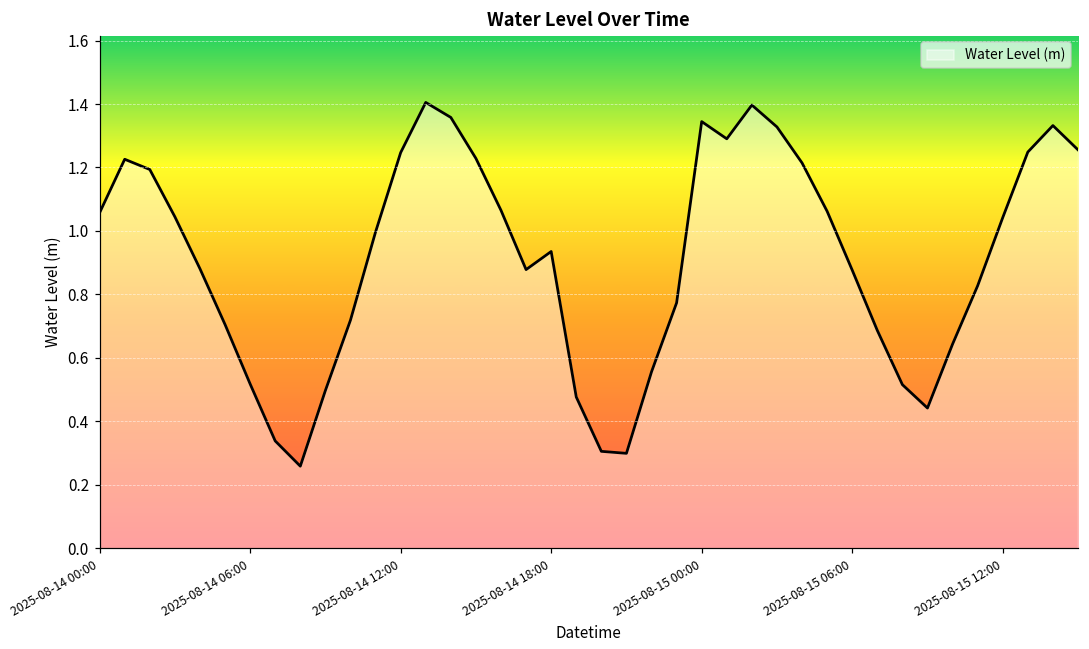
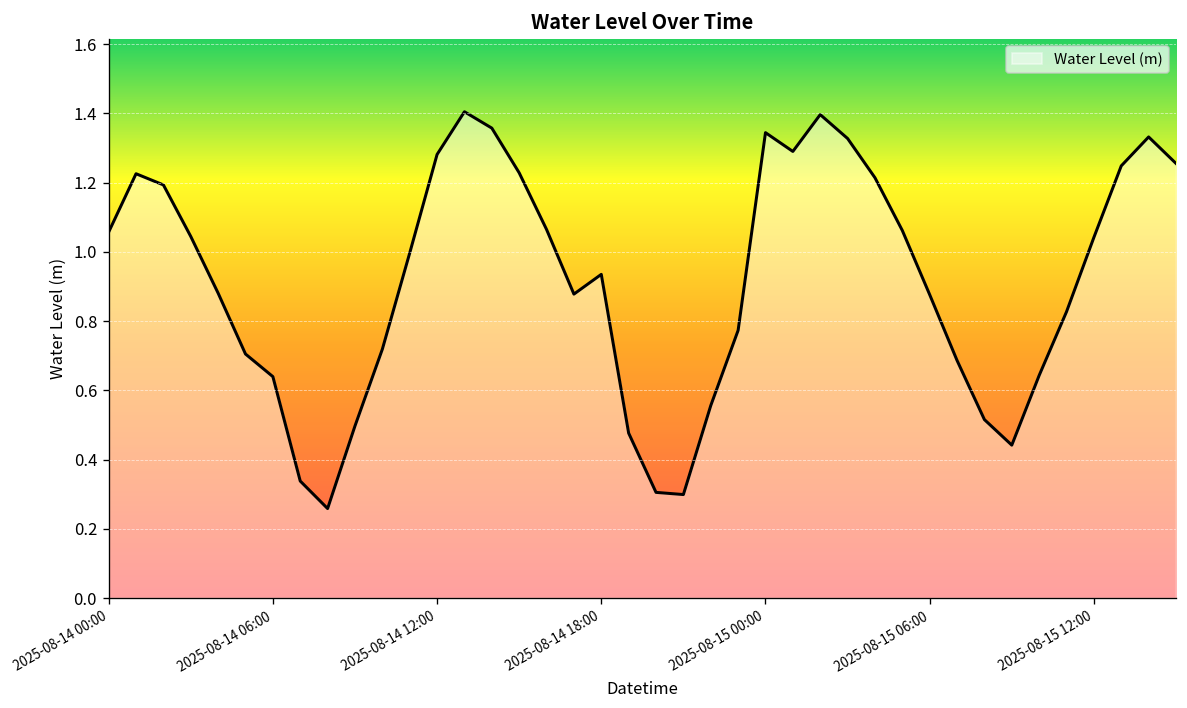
2025-08-14 06:00: 0.52 -> 0.64
2025-08-14 12:00: 1.25 -> 1.28
